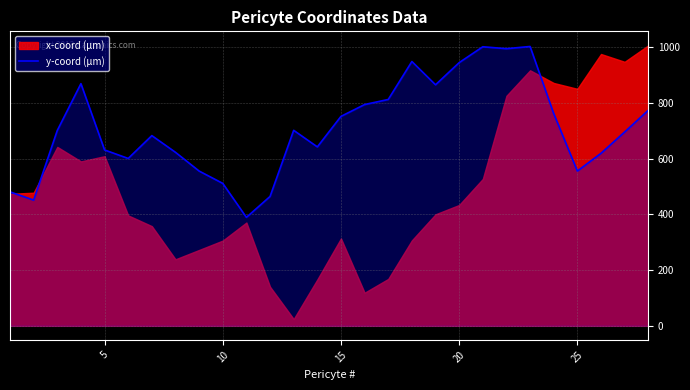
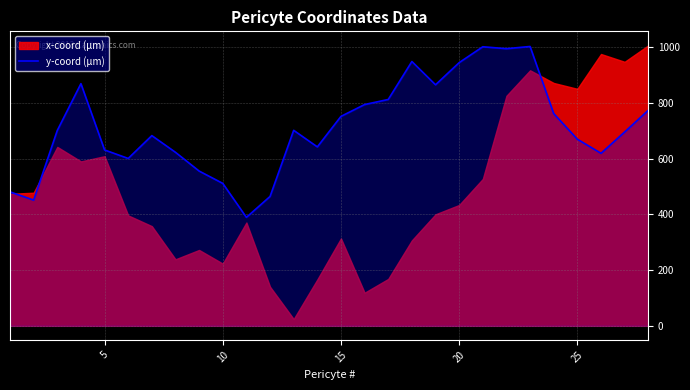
x-coord (µm), 10: 310 -> 220
y-coord (µm), 25: 560 -> 670
